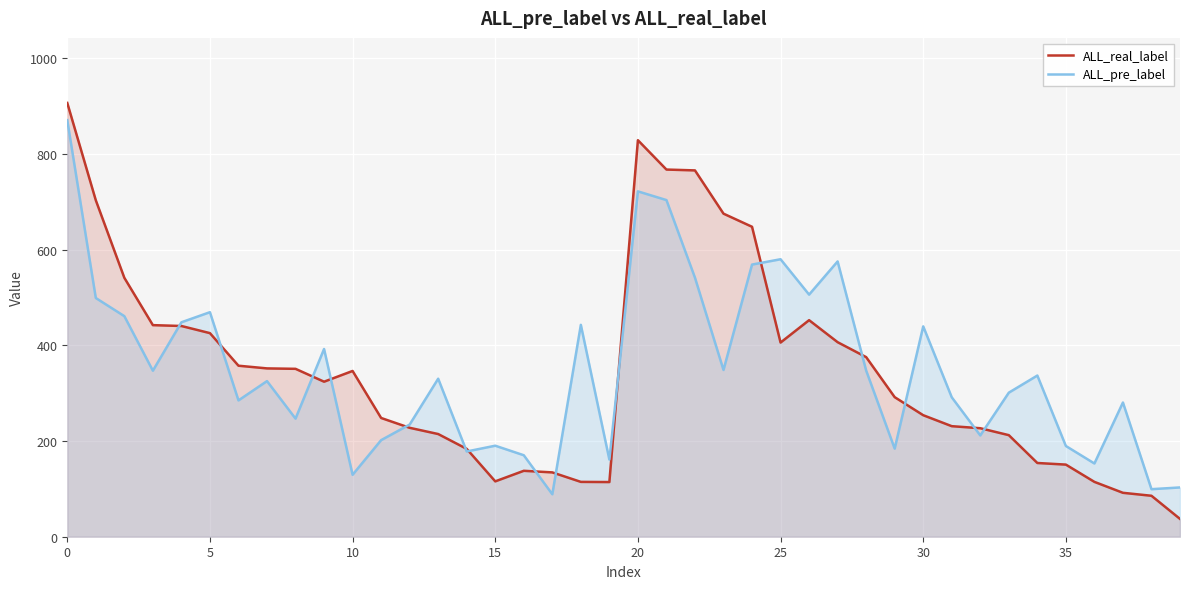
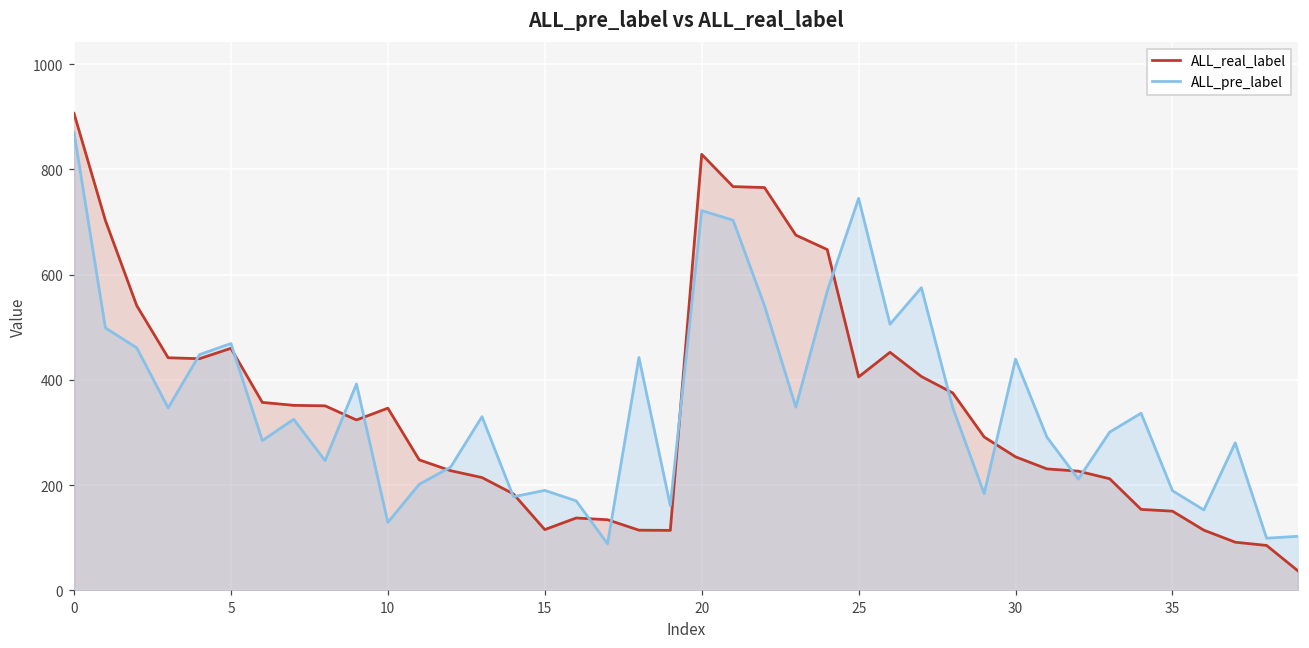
ALL_real_label, 5: 430 -> 460
ALL_pre_label, 25: 580 -> 750
